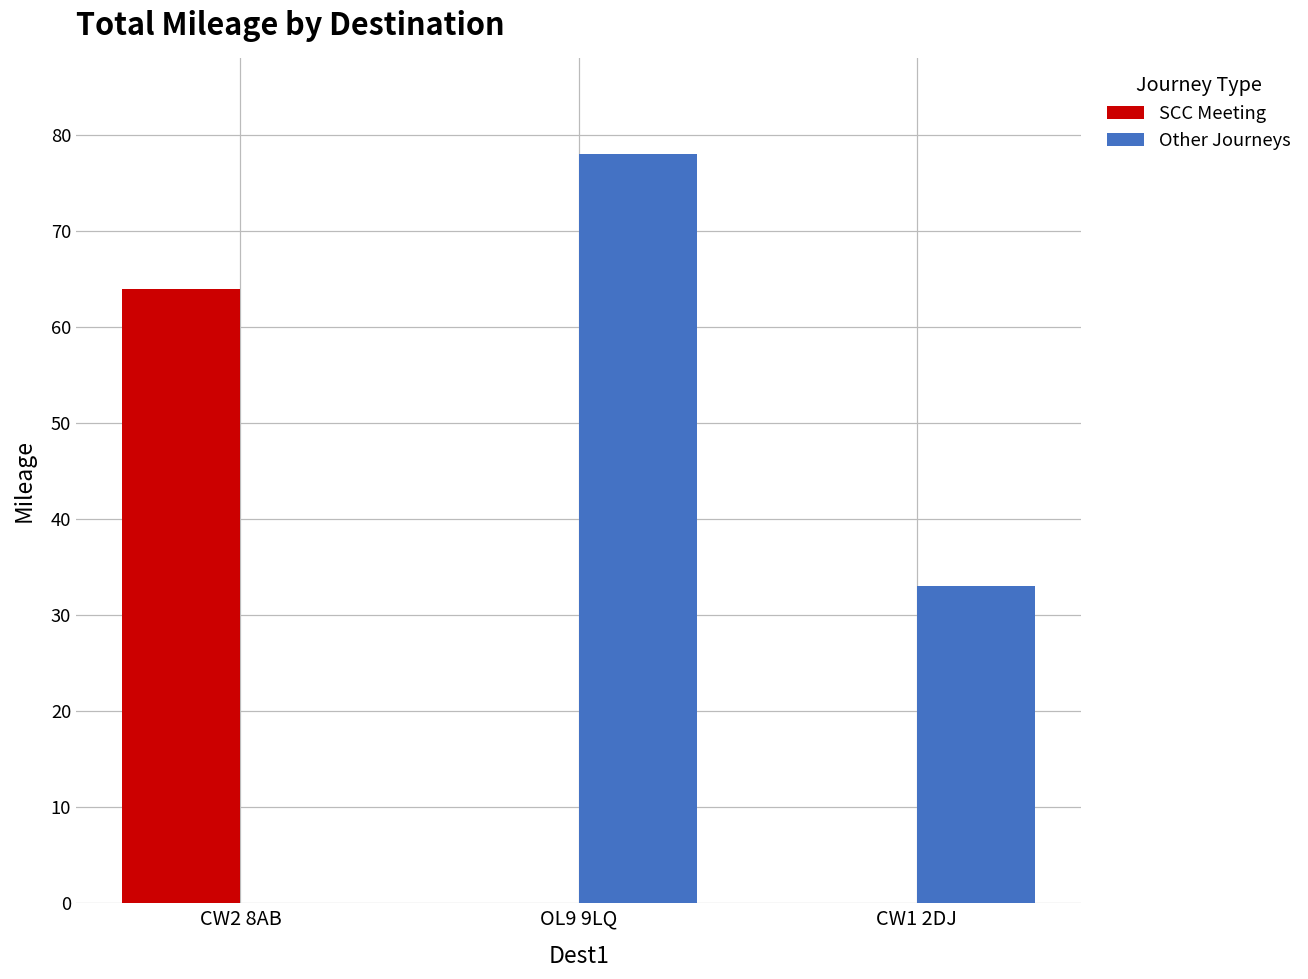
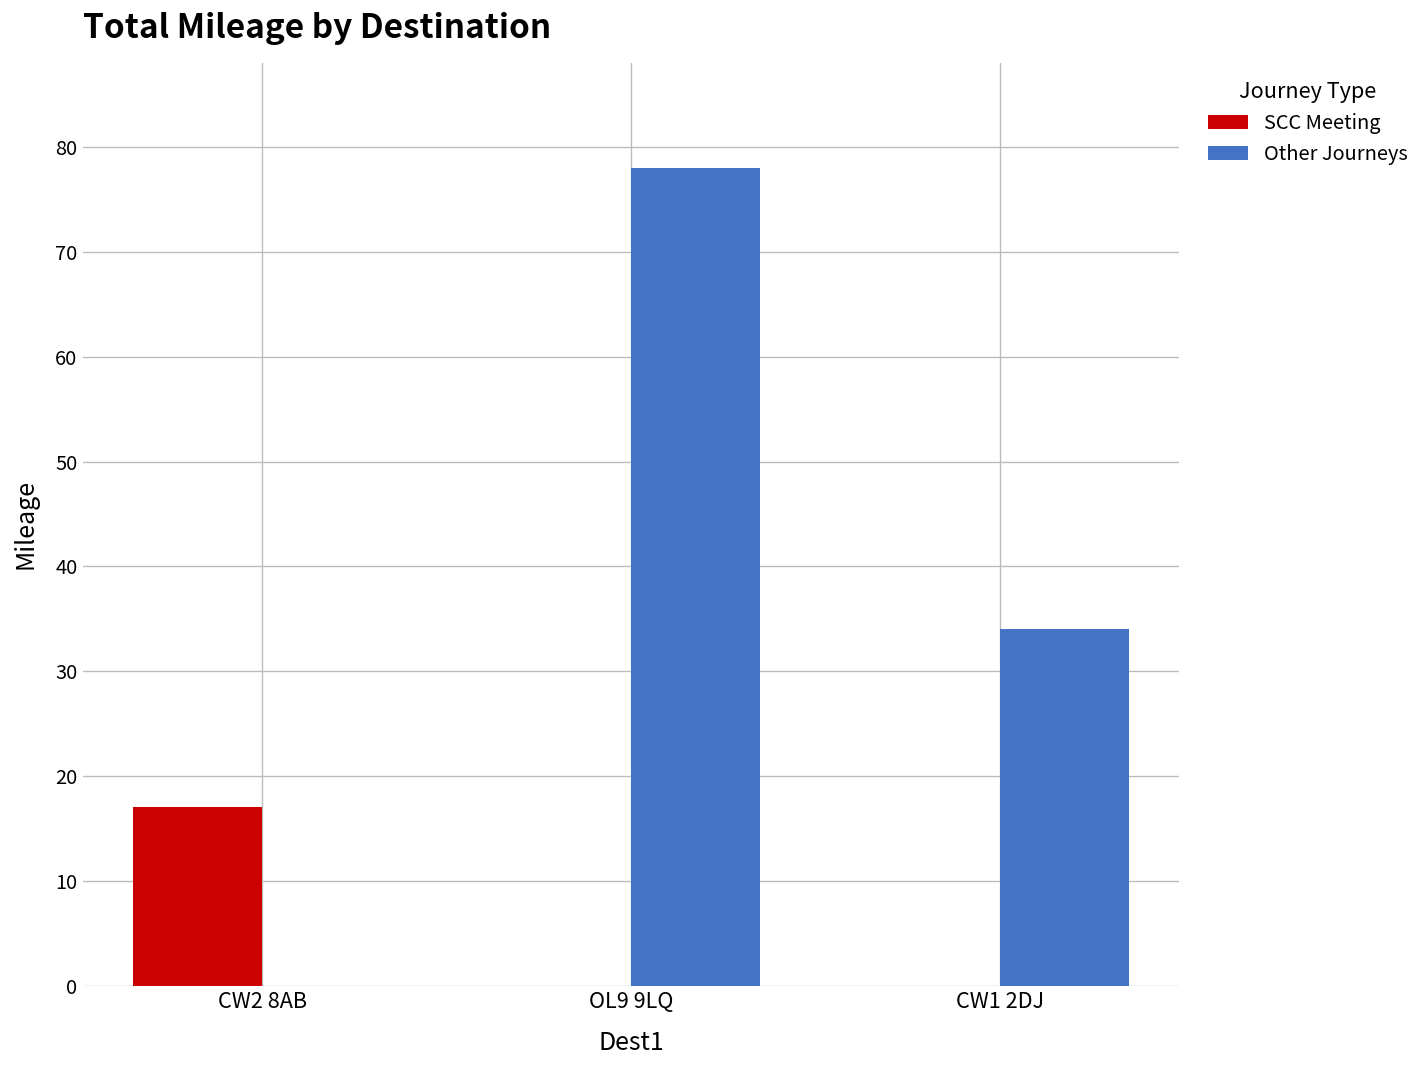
SCC Meeting, CW2 8AB: 64 -> 17
Other Journeys, CW1 2DJ: 33 -> 34
